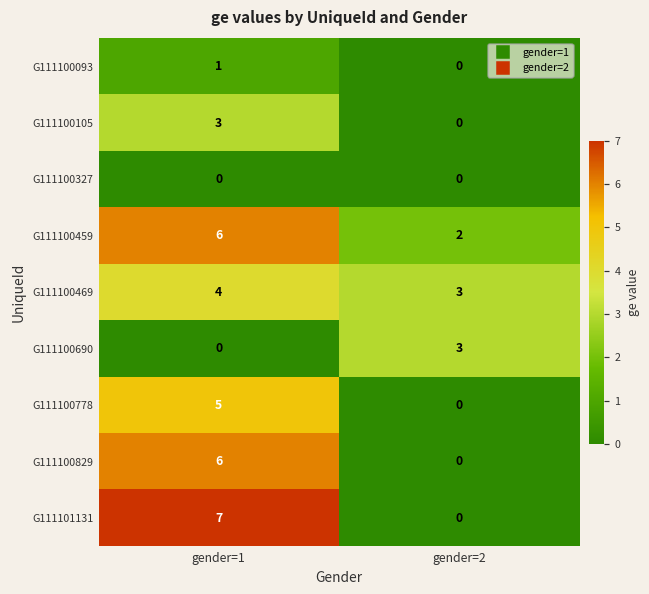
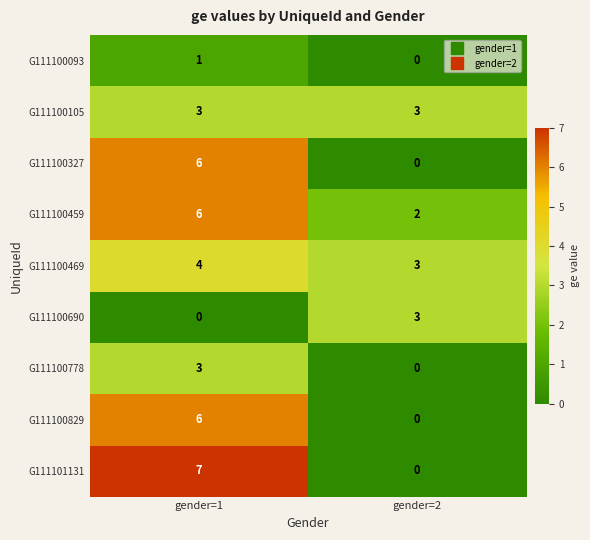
G111100105, gender=2: 0 -> 3
G111100327, gender=1: 0 -> 6
G111100778, gender=1: 5 -> 3
